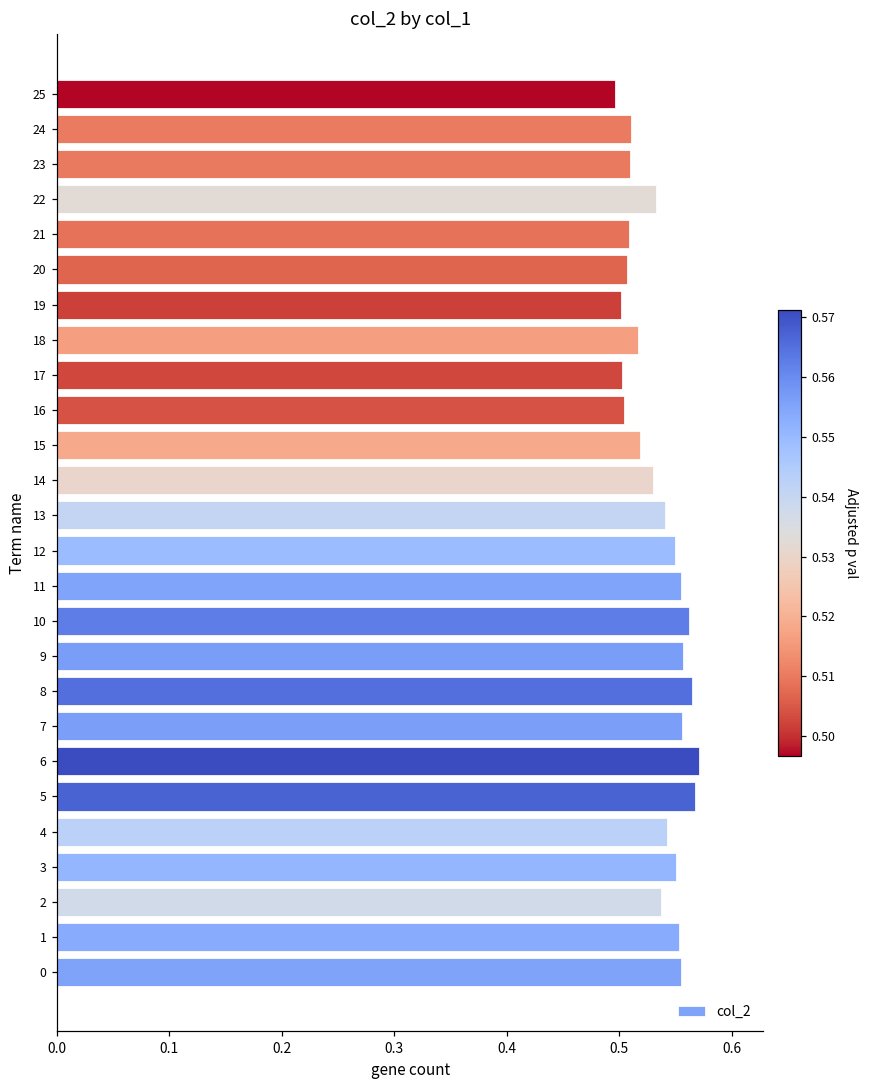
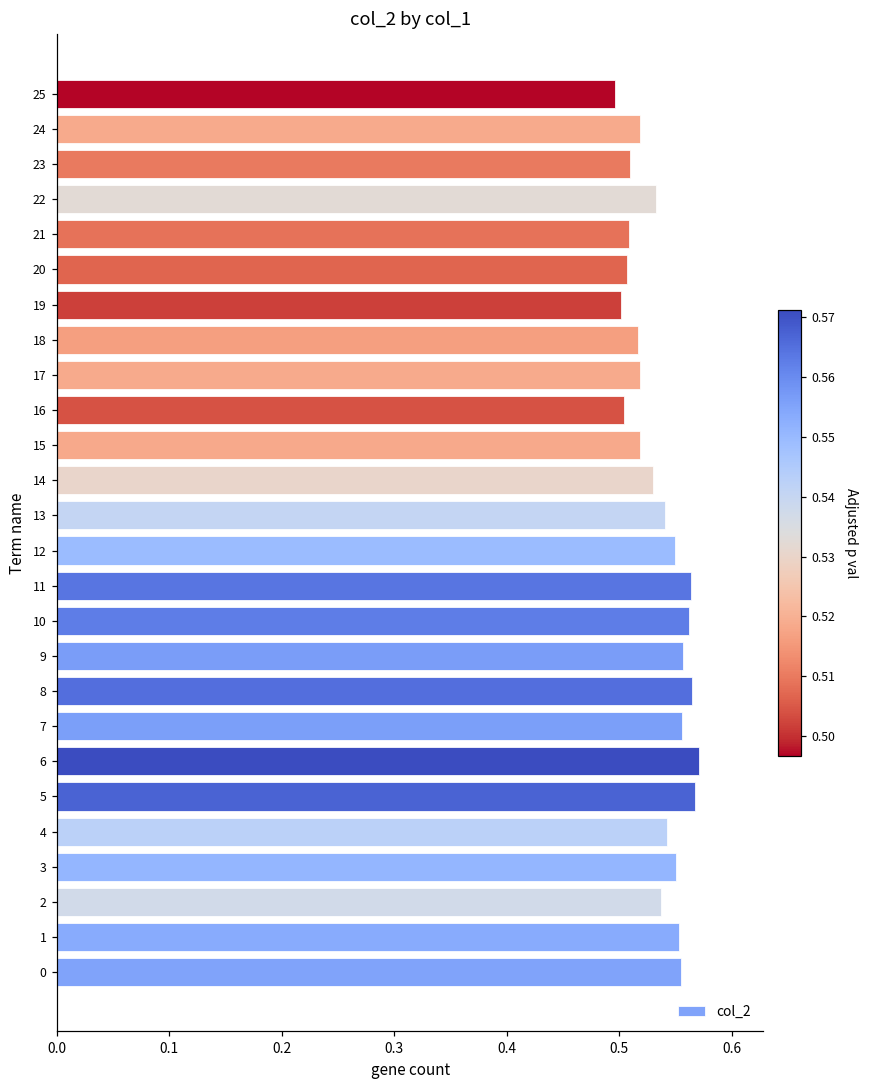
24: 0.510 -> 0.519
17: 0.503 -> 0.519
11: 0.555 -> 0.564
